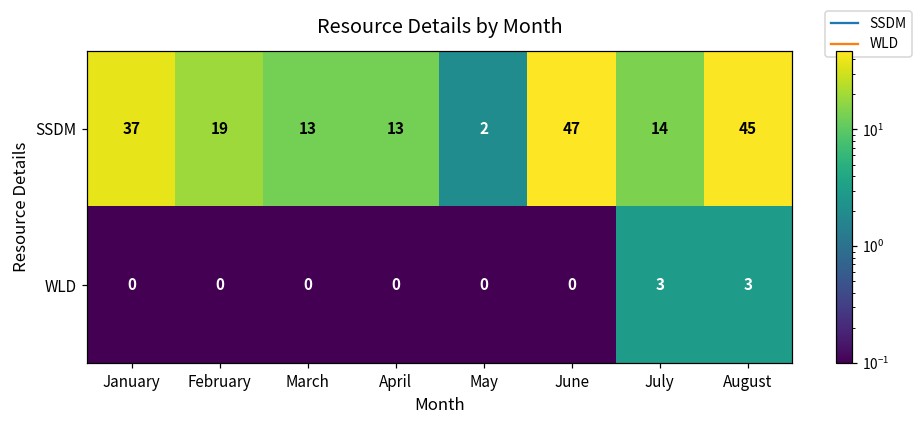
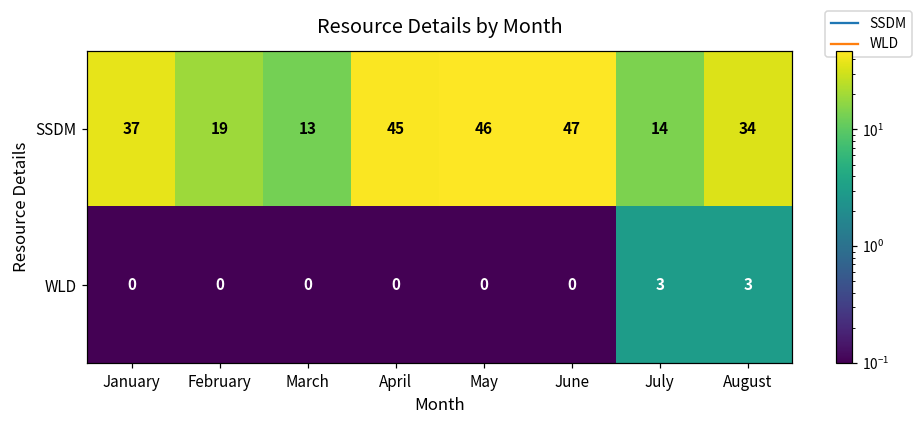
SSDM, April: 13 -> 45
SSDM, May: 2 -> 46
SSDM, August: 45 -> 34
